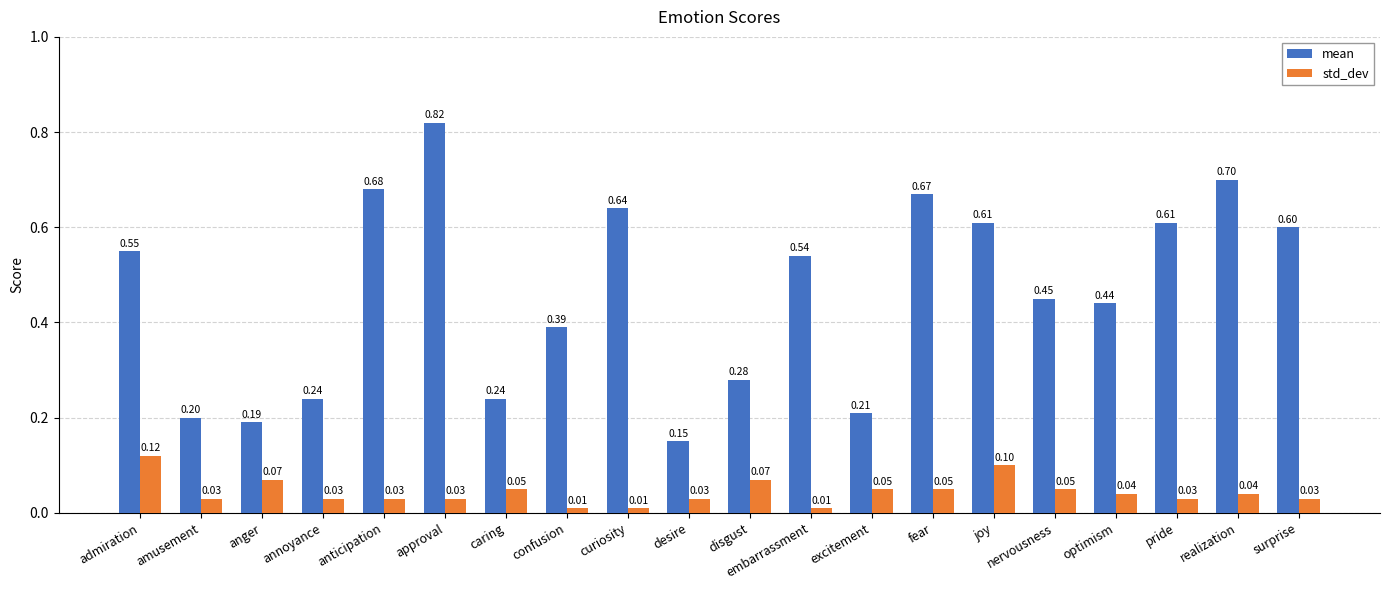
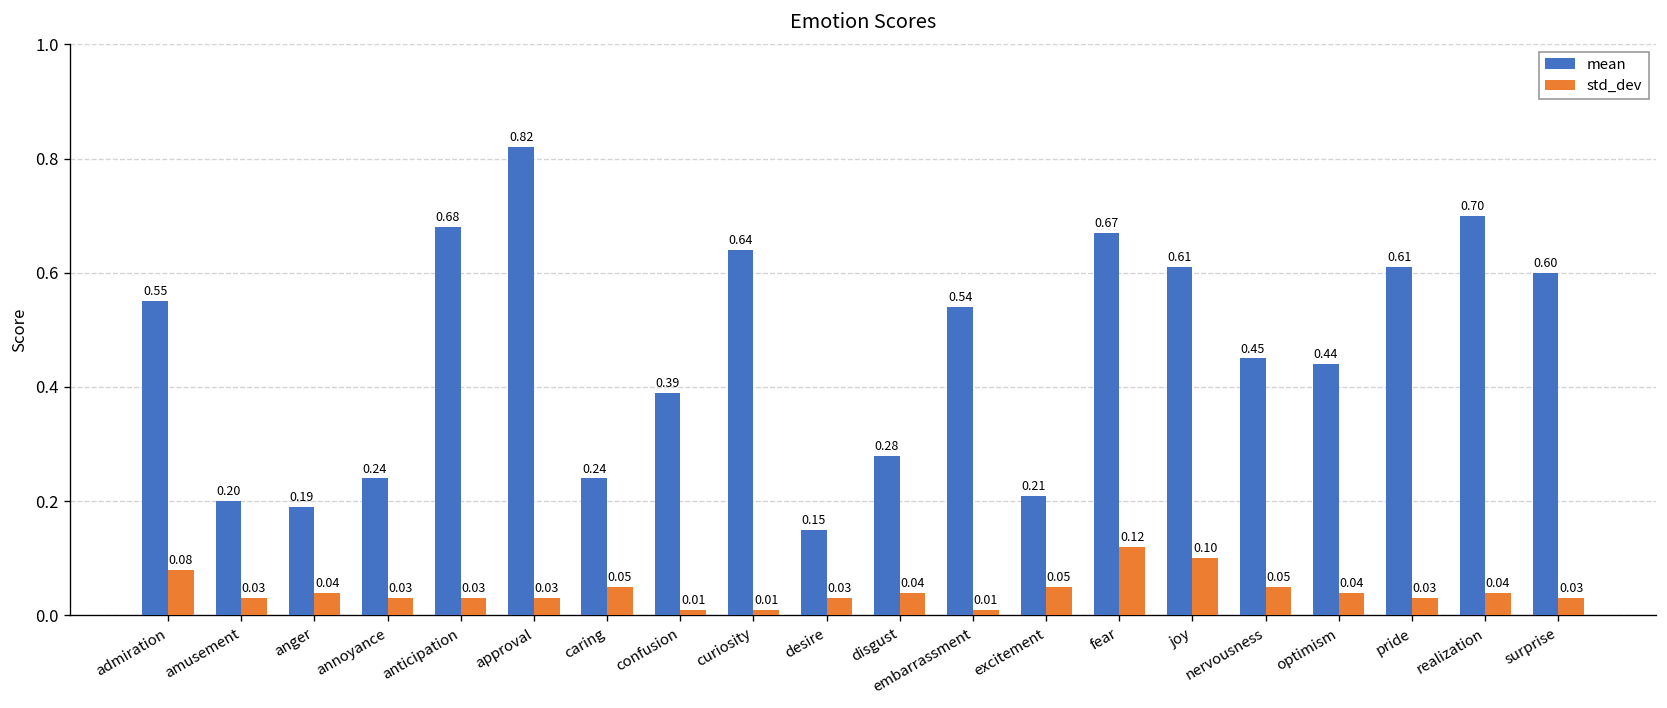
std_dev, admiration: 0.12 -> 0.08
std_dev, anger: 0.07 -> 0.04
std_dev, disgust: 0.07 -> 0.04
std_dev, fear: 0.05 -> 0.12
